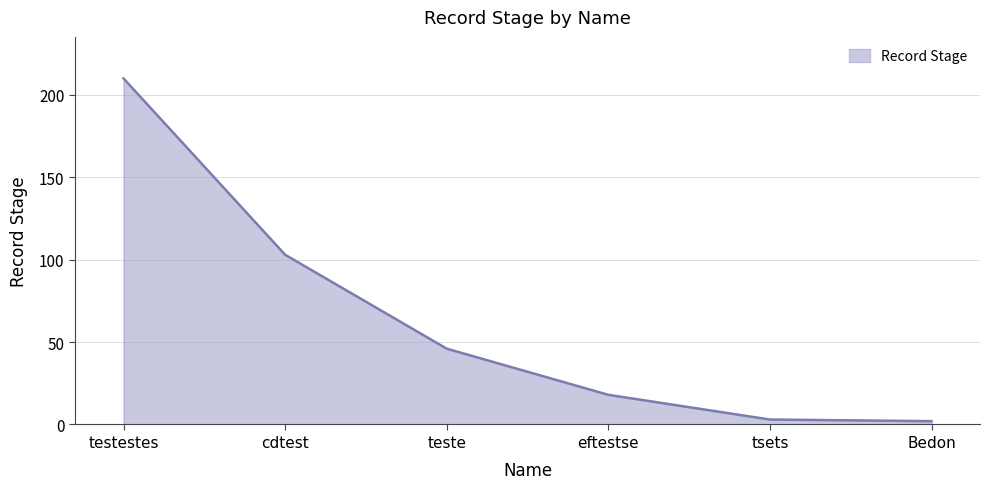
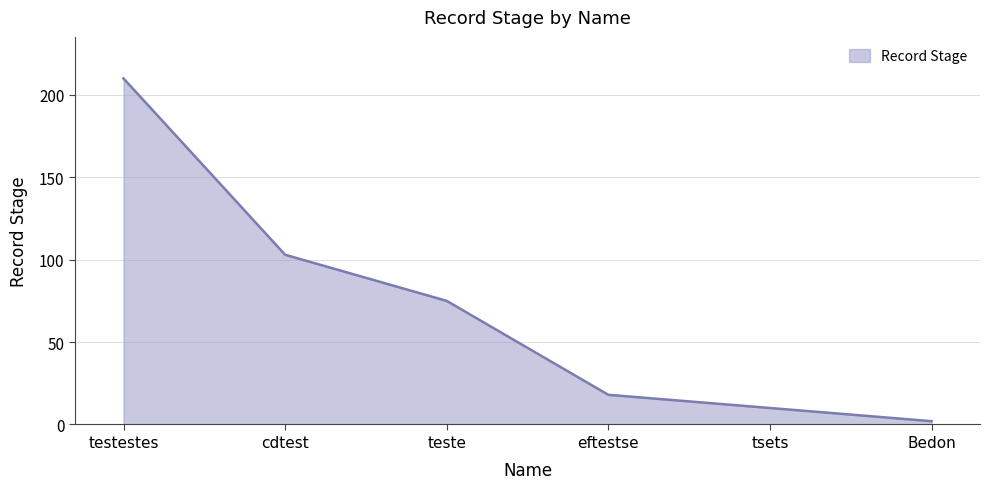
teste: 46 -> 75
tsets: 3 -> 10
